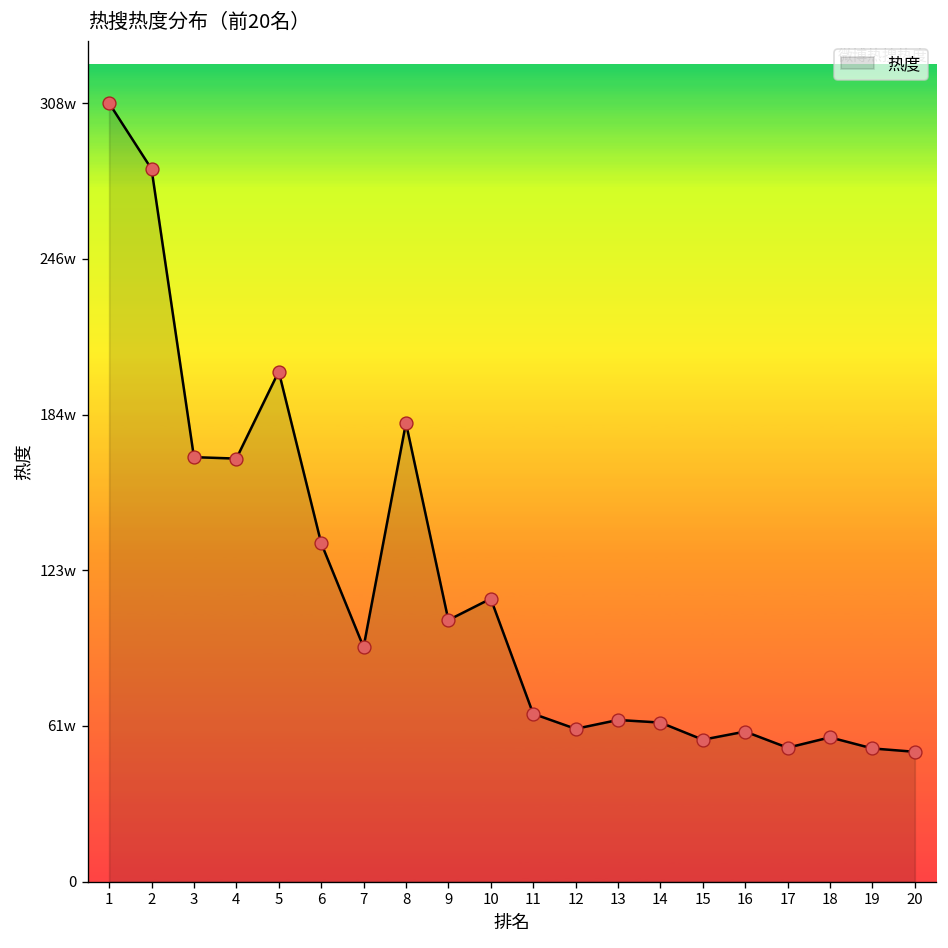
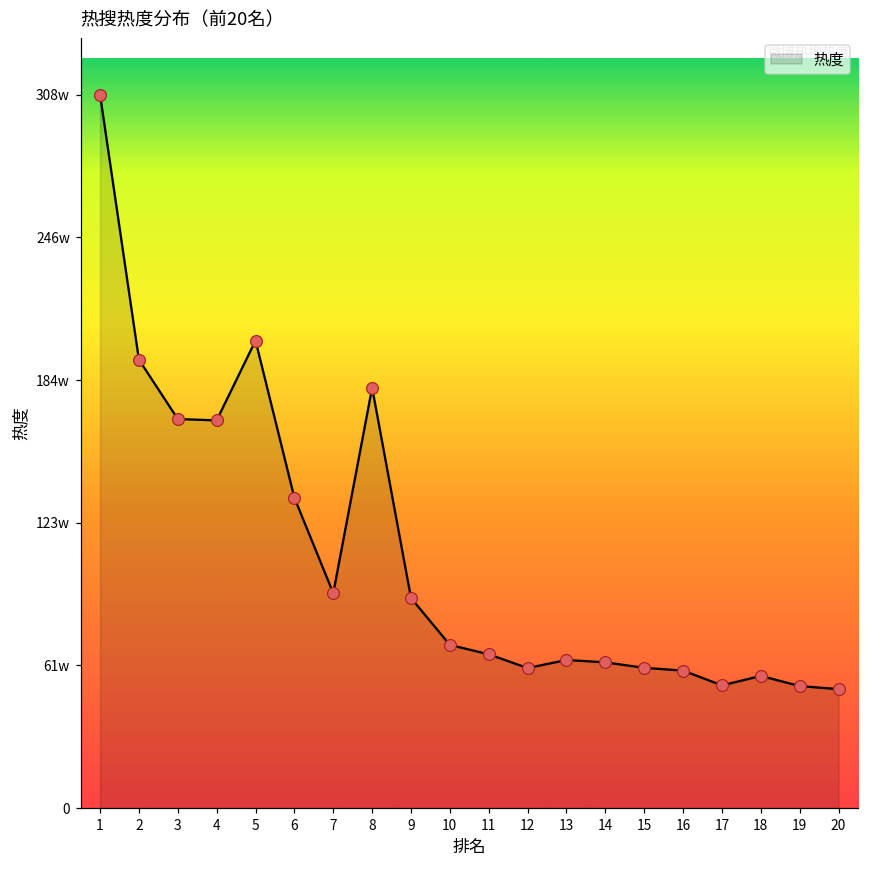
2: 282w -> 194w
9: 103w -> 91w
10: 112w -> 70w
15: 56w -> 61w
